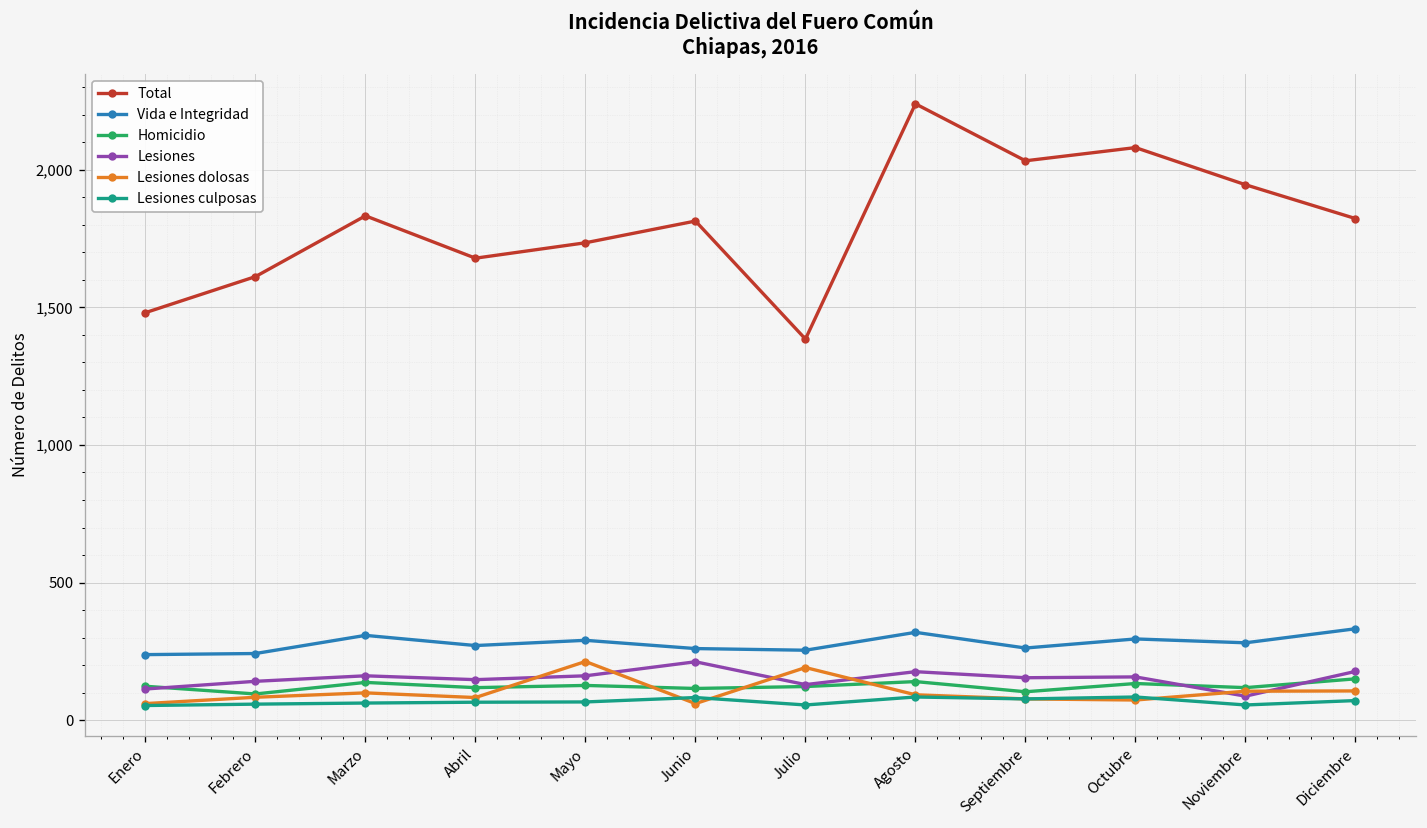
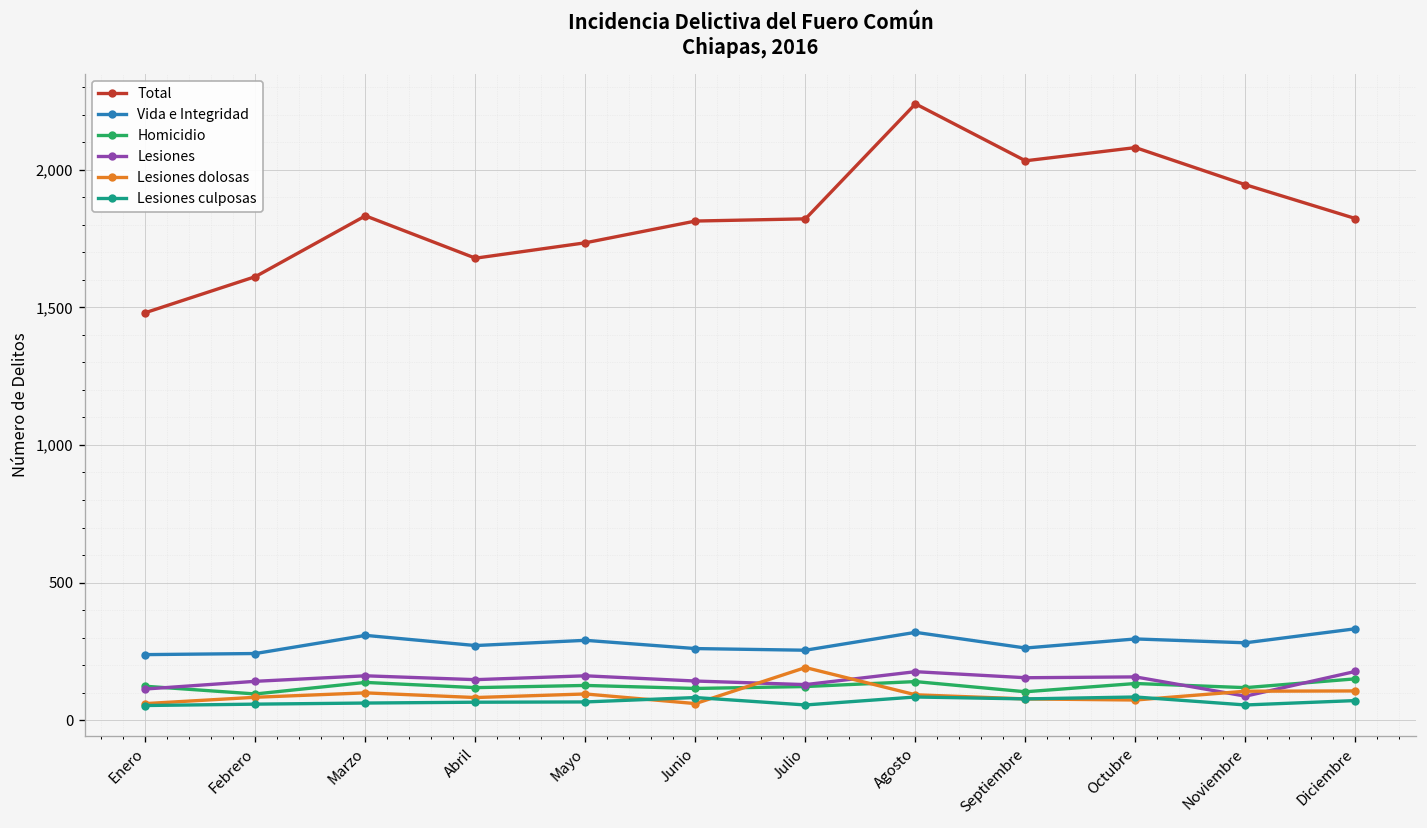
Lesiones dolosas, Mayo: 210 -> 100
Lesiones, Junio: 210 -> 140
Total, Julio: 1,390 -> 1,820
